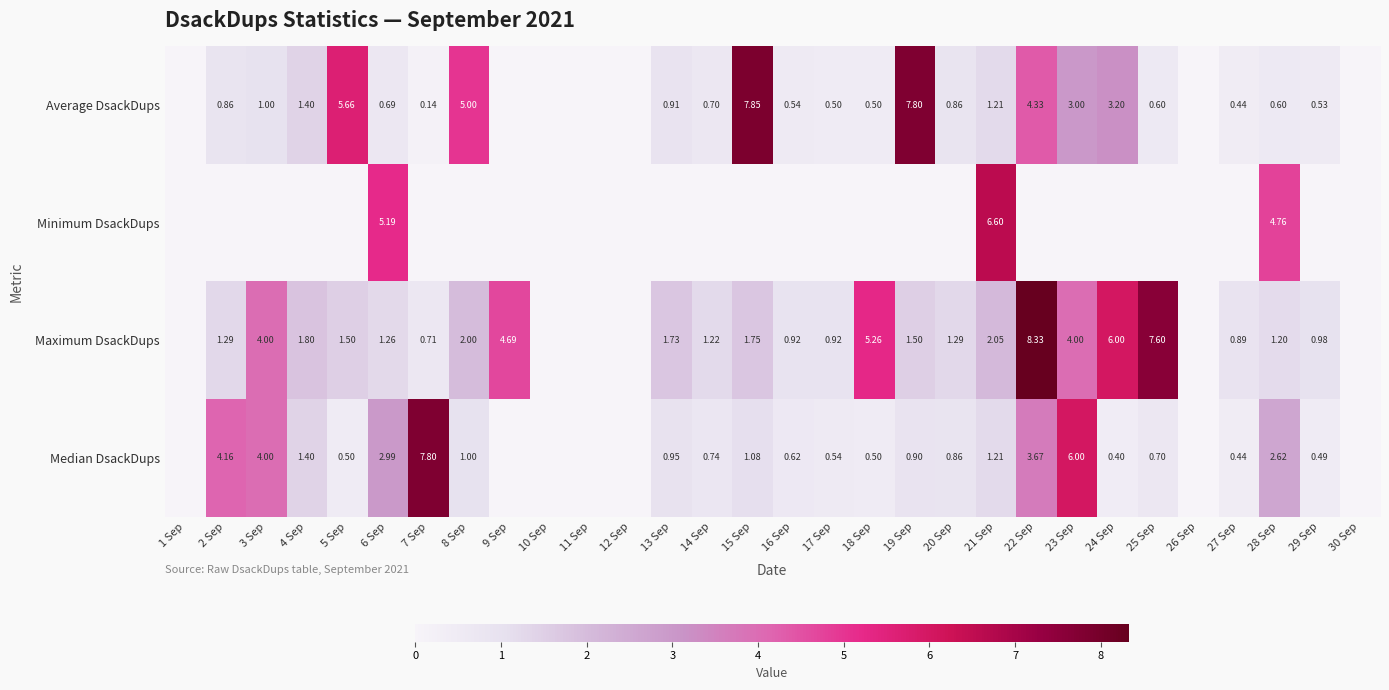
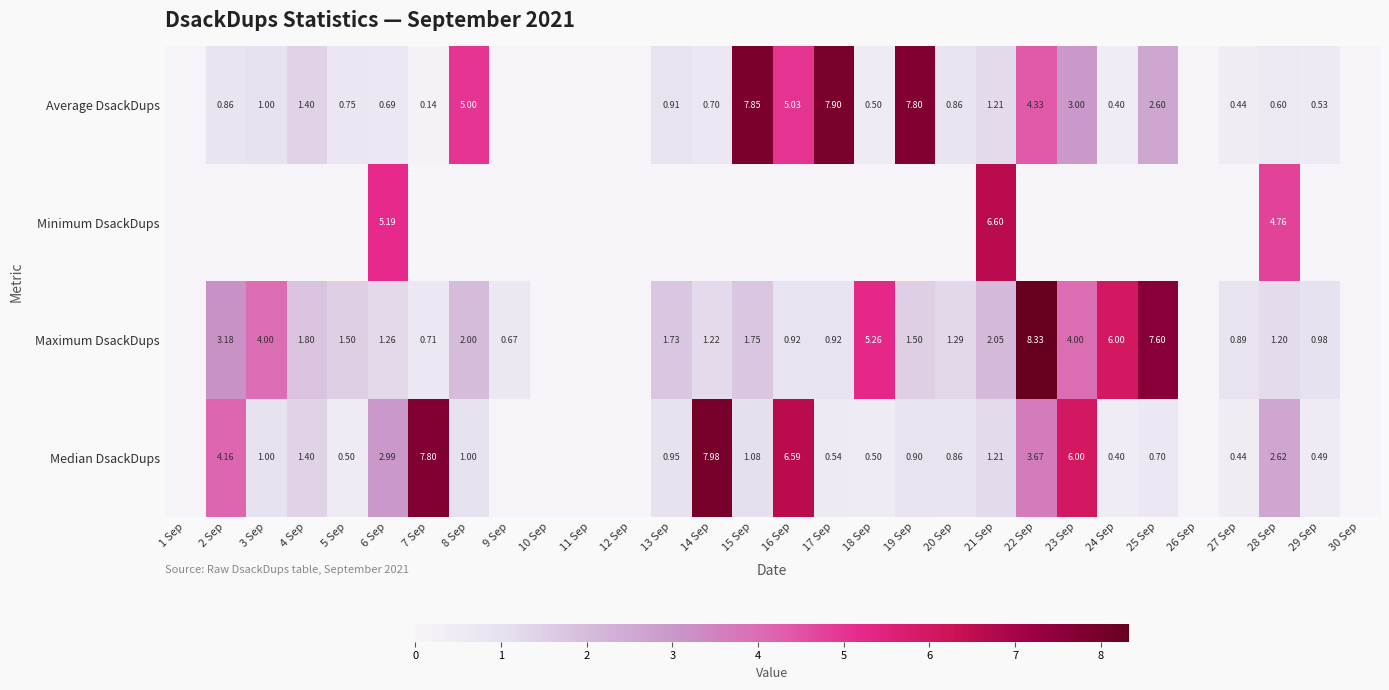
Average DsackDups, 5 Sep: 5.66 -> 0.75
Average DsackDups, 16 Sep: 0.54 -> 5.03
Average DsackDups, 17 Sep: 0.50 -> 7.90
Average DsackDups, 24 Sep: 3.20 -> 0.40
Average DsackDups, 25 Sep: 0.60 -> 2.60
Maximum DsackDups, 2 Sep: 1.29 -> 3.18
Maximum DsackDups, 9 Sep: 4.69 -> 0.67
Median DsackDups, 3 Sep: 4.00 -> 1.00
Median DsackDups, 14 Sep: 0.74 -> 7.98
Median DsackDups, 16 Sep: 0.62 -> 6.59
